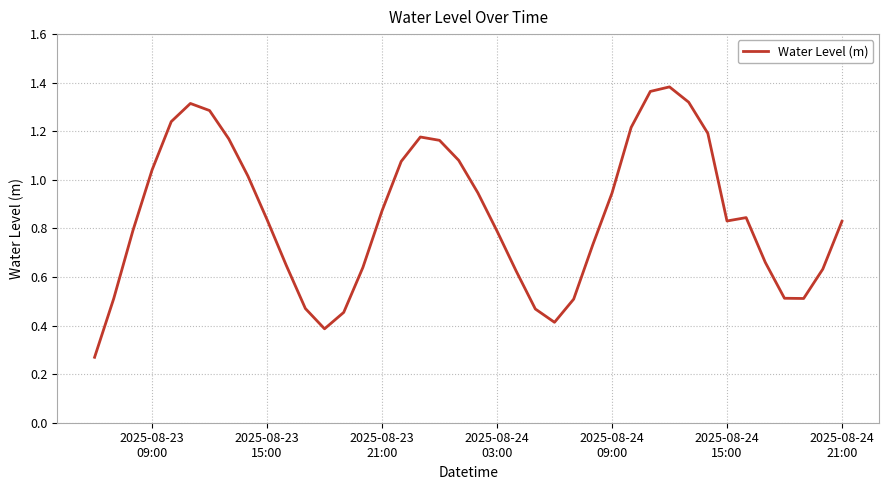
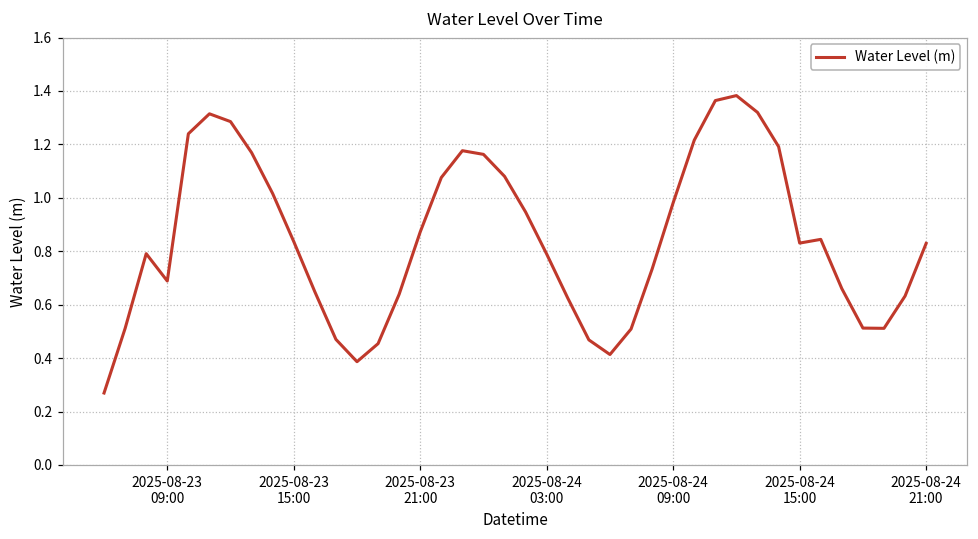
2025-08-23 09:00: 1.04 -> 0.69
2025-08-24 09:00: 0.95 -> 0.98
